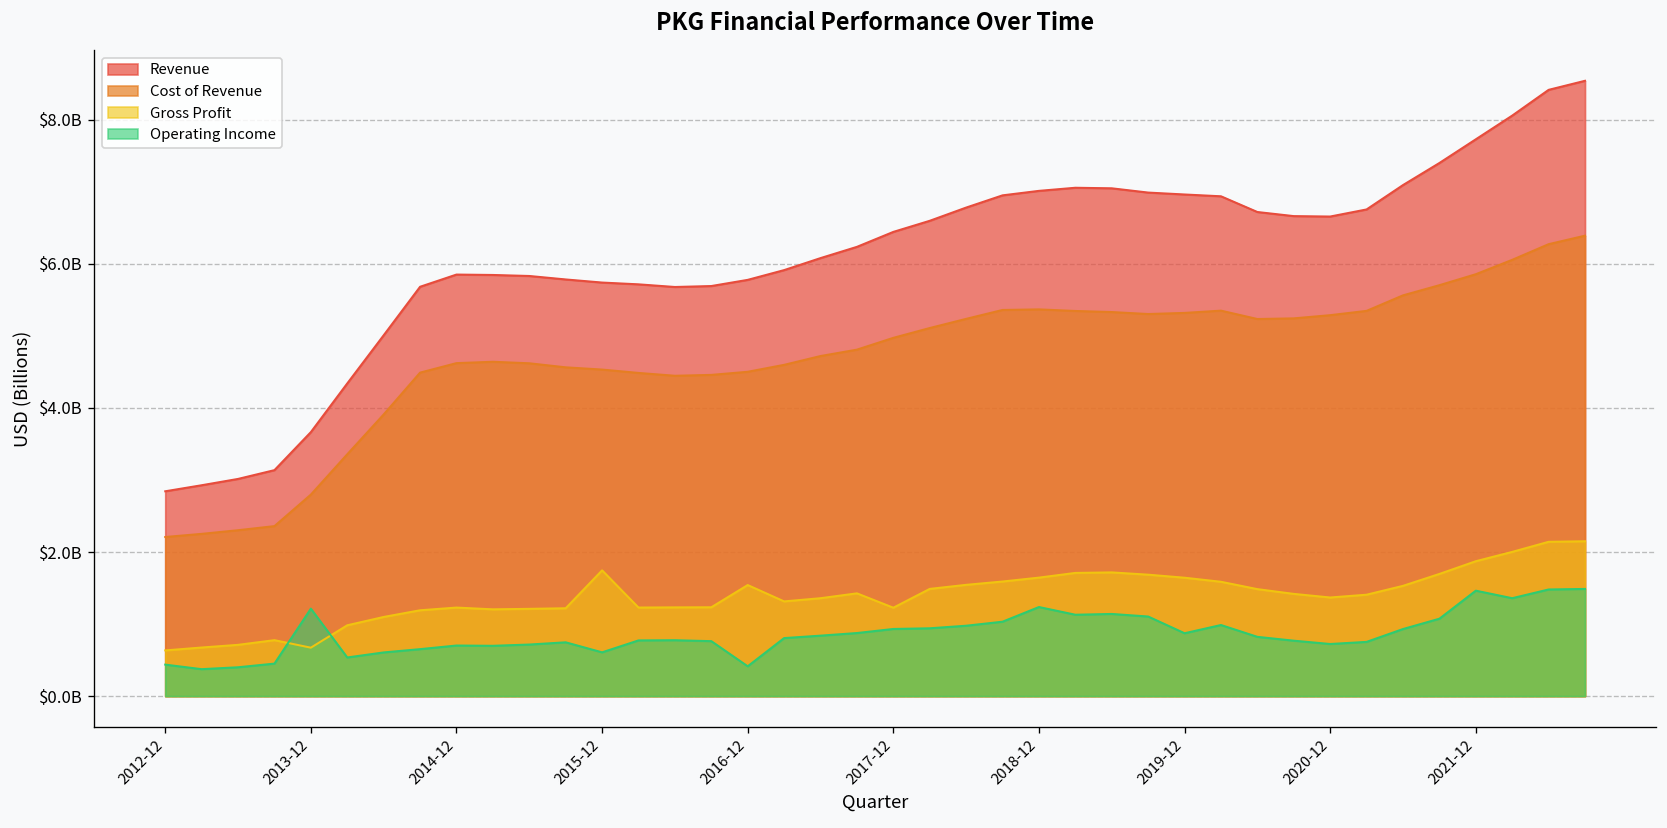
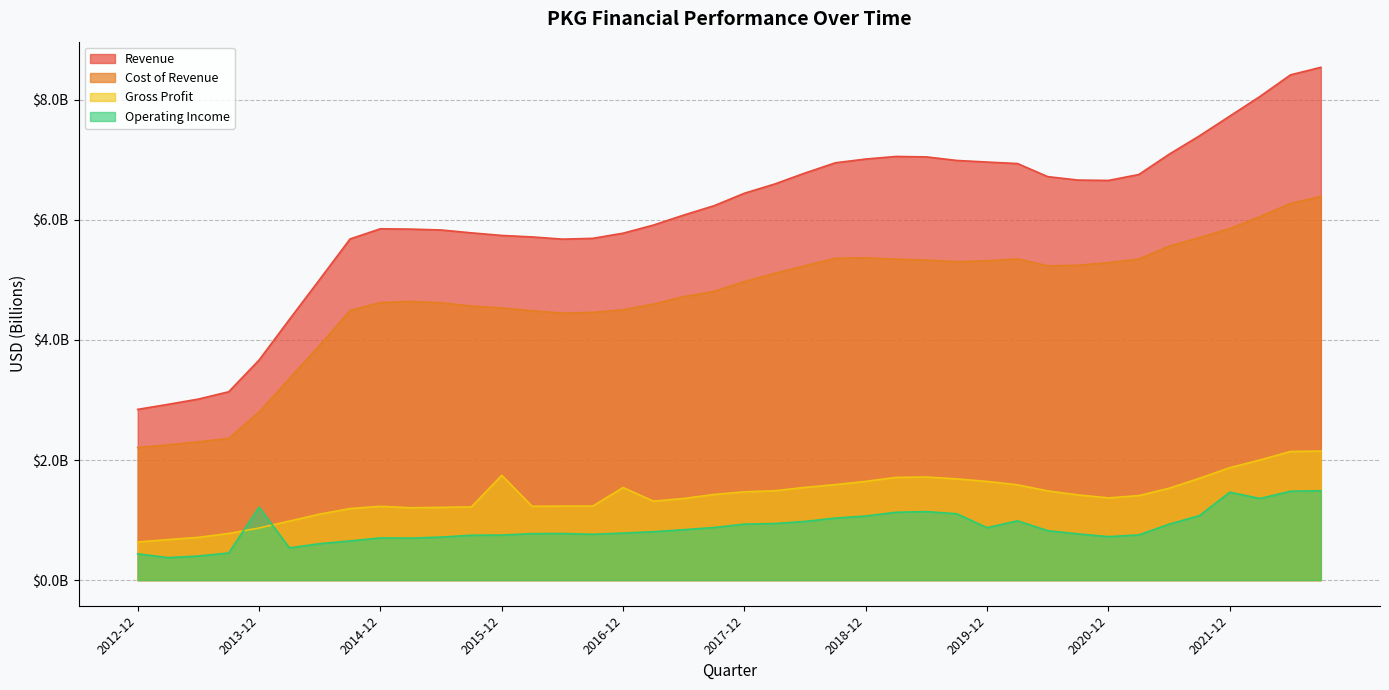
Gross Profit, 2013-12: $700000000 -> $900000000
Operating Income, 2015-12: $600000000 -> $800000000
Operating Income, 2016-12: $400000000 -> $800000000
Gross Profit, 2017-12: $1200000000 -> $1500000000
Operating Income, 2018-12: $1200000000 -> $1100000000
